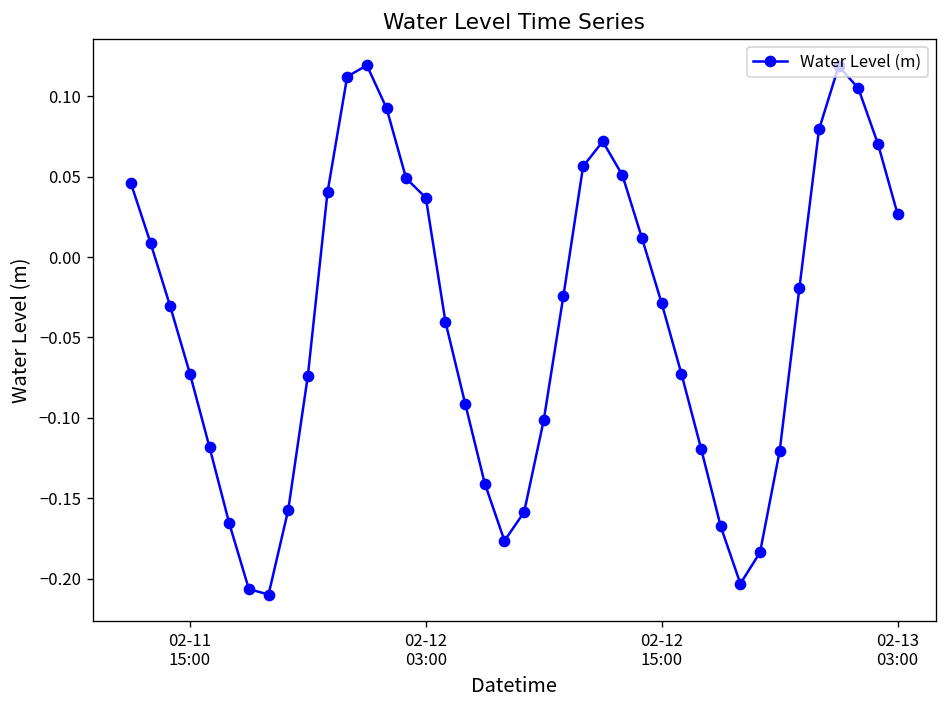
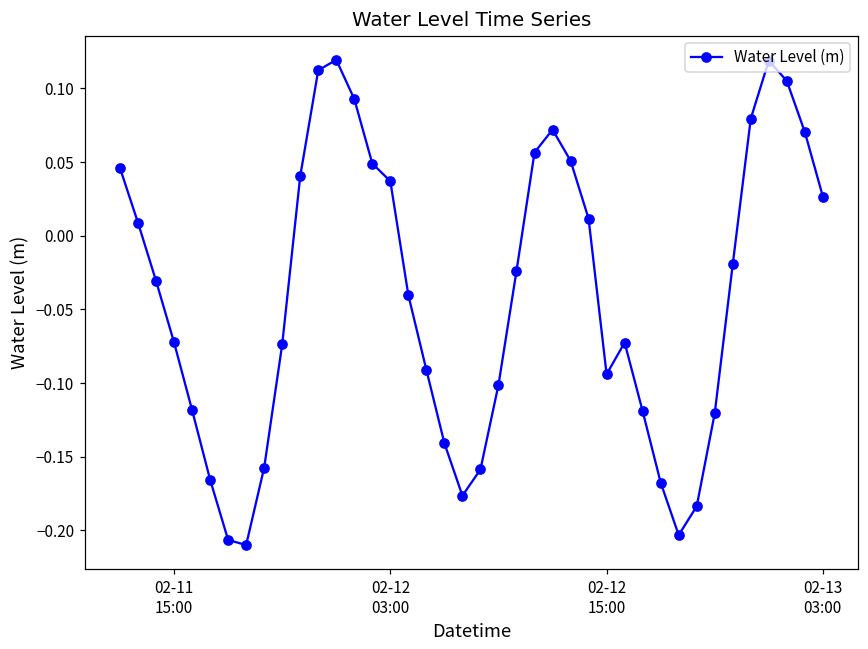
02-12 15:00: -0.029 -> -0.094
